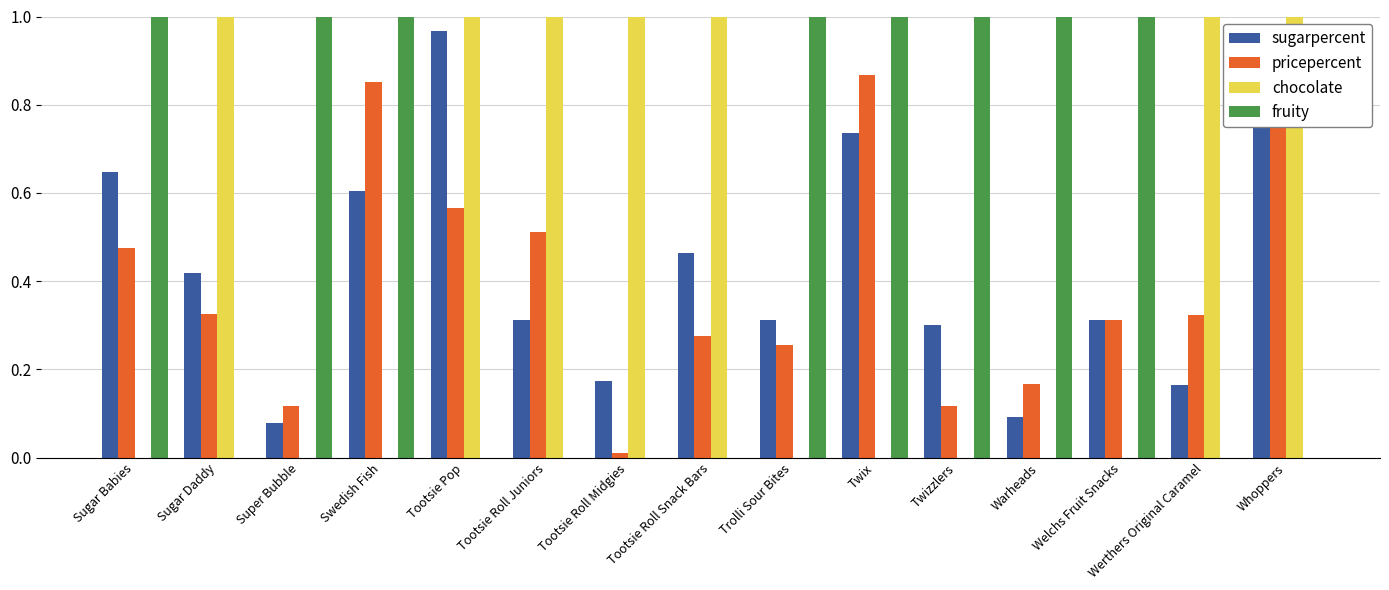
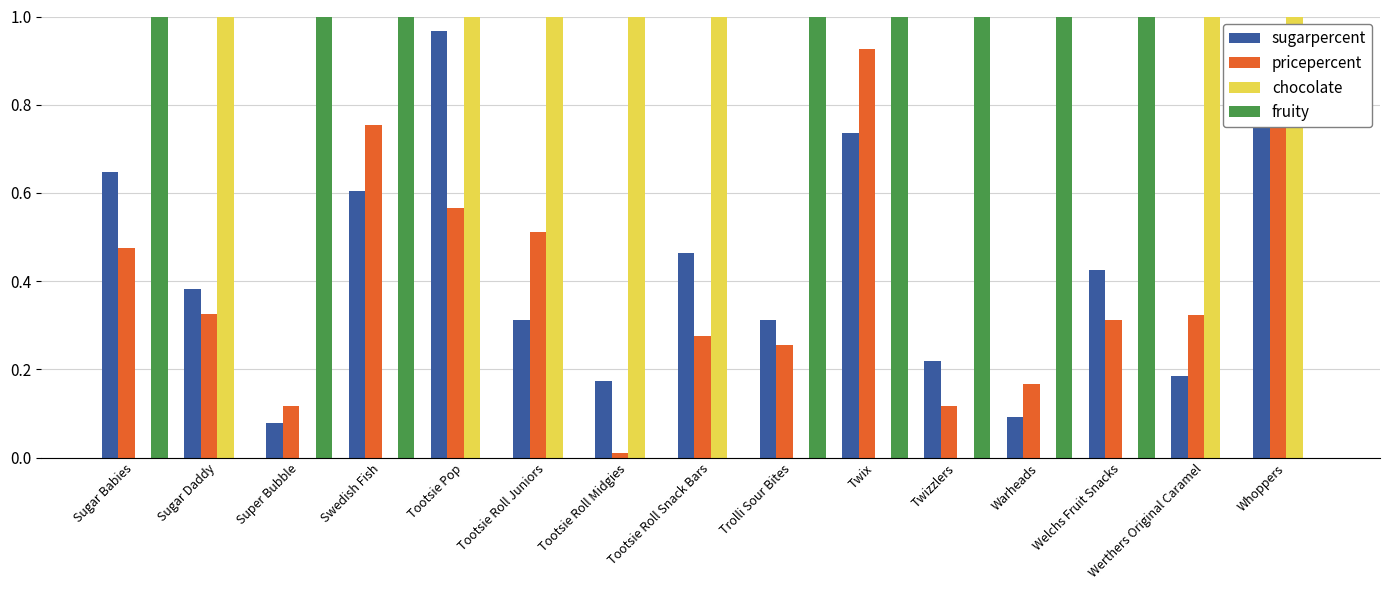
sugarpercent, Sugar Daddy: 0.42 -> 0.38
pricepercent, Swedish Fish: 0.85 -> 0.76
pricepercent, Twix: 0.87 -> 0.93
sugarpercent, Twizzlers: 0.30 -> 0.22
sugarpercent, Welchs Fruit Snacks: 0.31 -> 0.43
sugarpercent, Werthers Original Caramel: 0.17 -> 0.19
